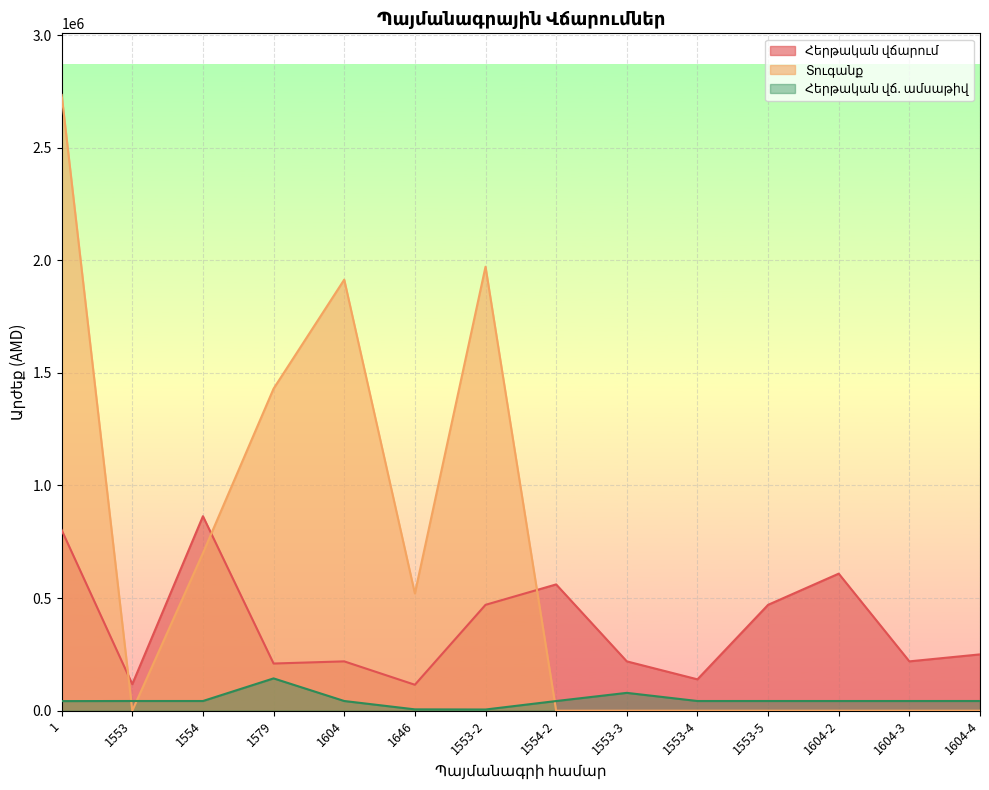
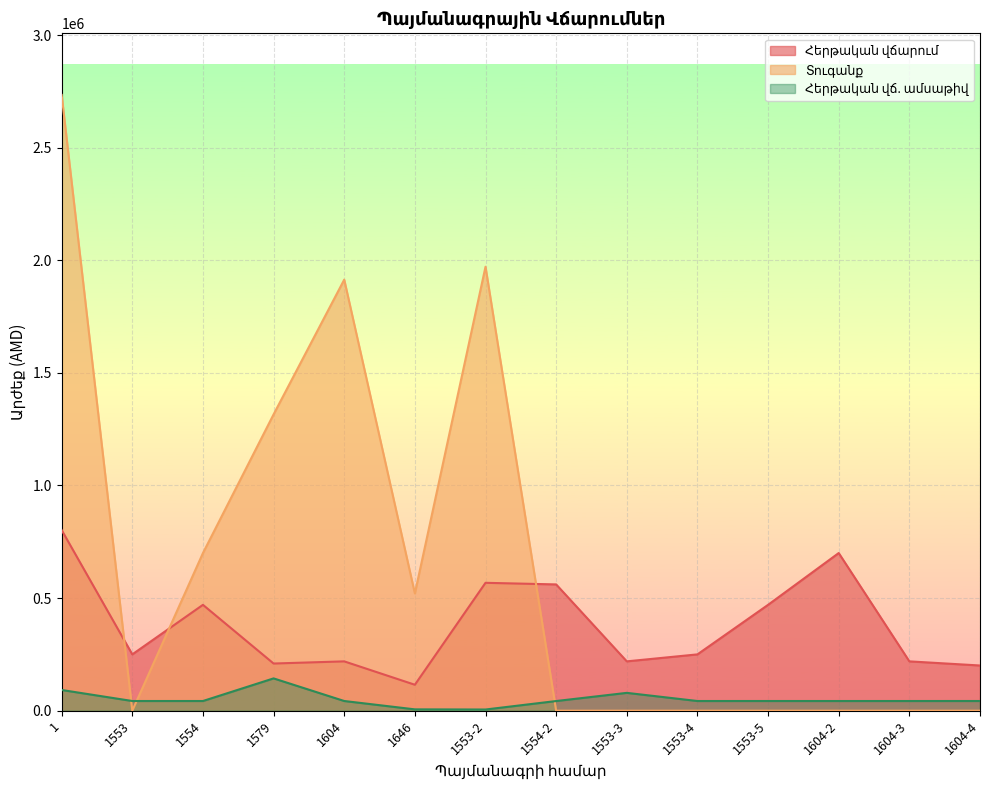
Հերթական վճ. ամսաթիվ, 1: 40000 -> 90000
Հերթական վճարում, 1553: 120000 -> 250000
Հերթական վճարում, 1554: 860000 -> 470000
Տուգանք, 1579: 1430000 -> 1320000
Հերթական վճարում, 1553-2: 470000 -> 570000
Հերթական վճարում, 1553-4: 140000 -> 250000
Հերթական վճարում, 1604-2: 610000 -> 700000
Հերթական վճարում, 1604-4: 250000 -> 200000
